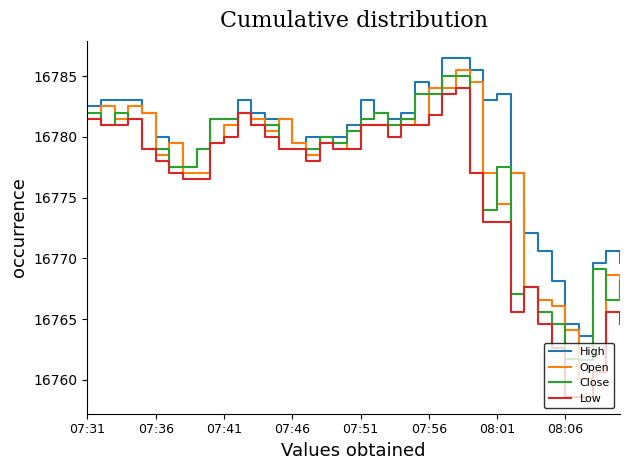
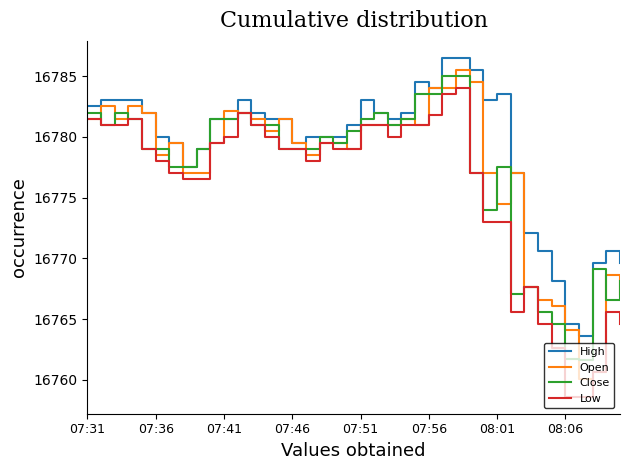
Open, 07:41: 16781.0 -> 16782.1
